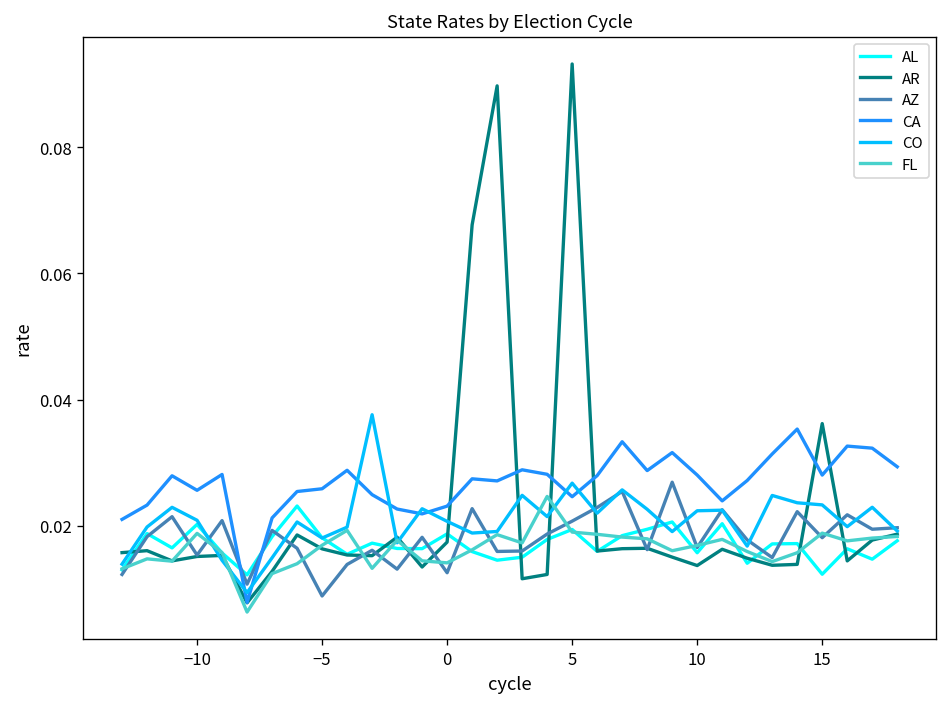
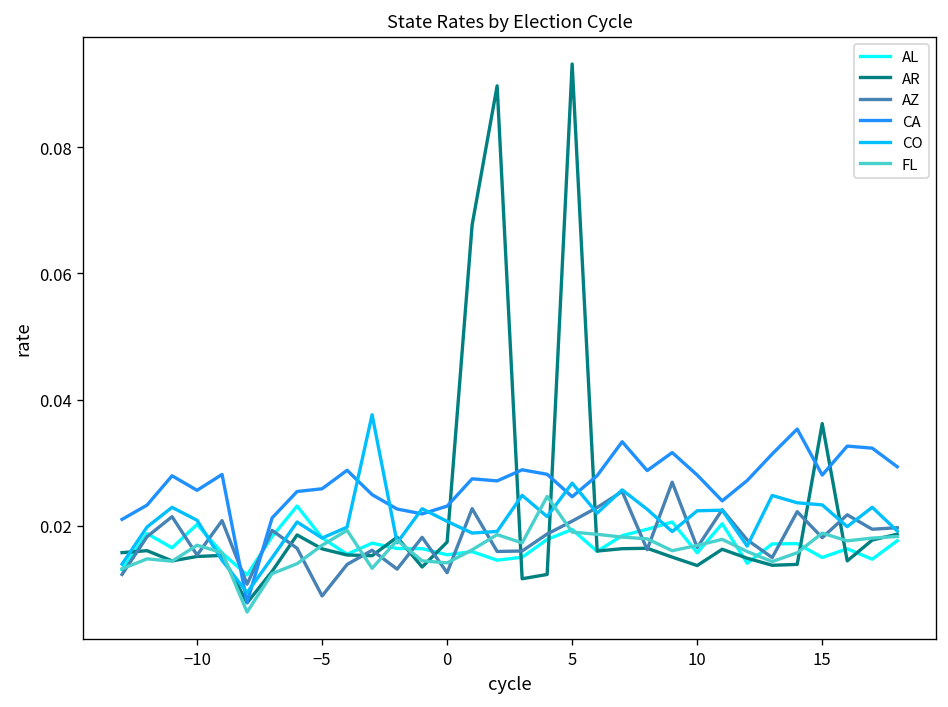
FL, −10: 0.019 -> 0.017
AL, 0: 0.019 -> 0.015
AL, 15: 0.012 -> 0.015
